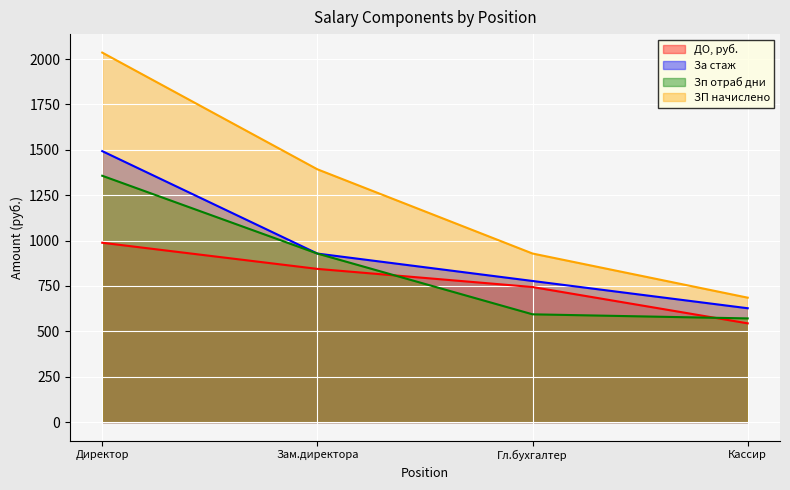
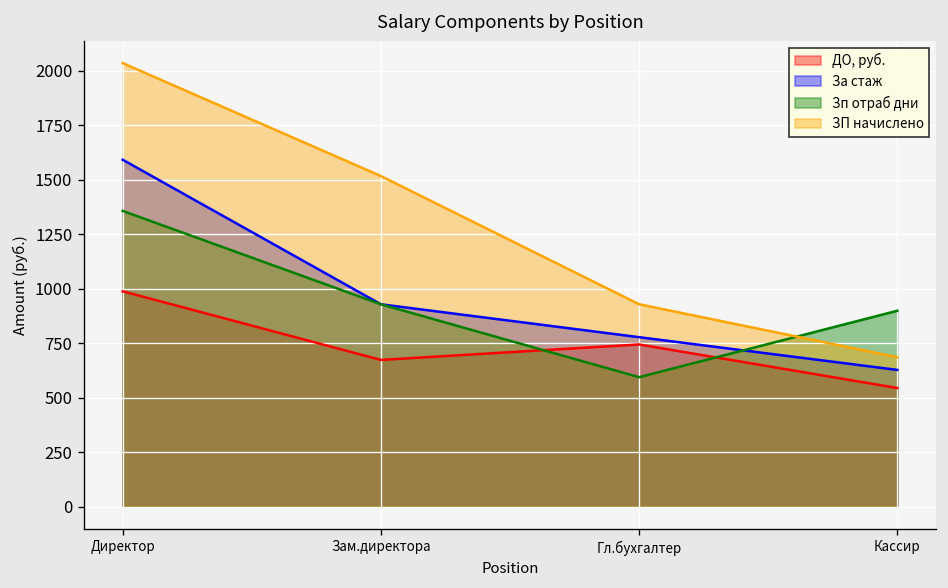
За стаж, Директор: 1490 -> 1590
ДО, руб., Зам.директора: 840 -> 670
ЗП начислено, Зам.директора: 1390 -> 1520
Зп отраб дни, Кассир: 570 -> 900
